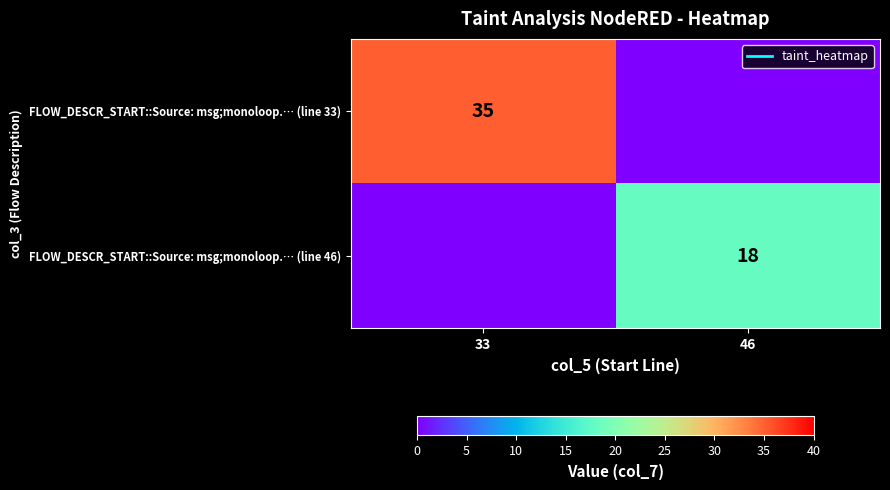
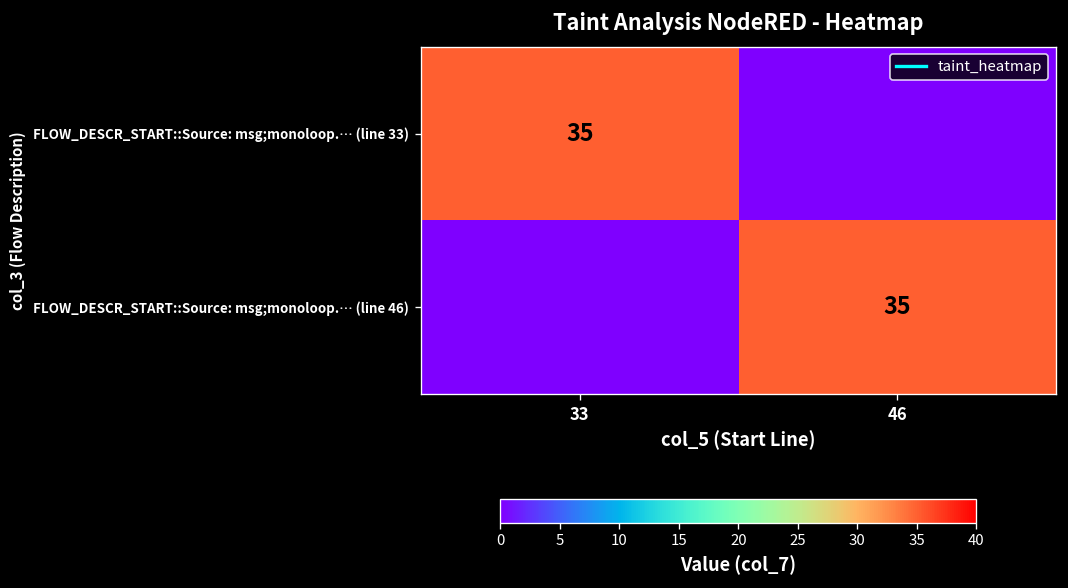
FLOW_DESCR_START::Source: msg;monoloop.… (line 46), 46: 18 -> 35
